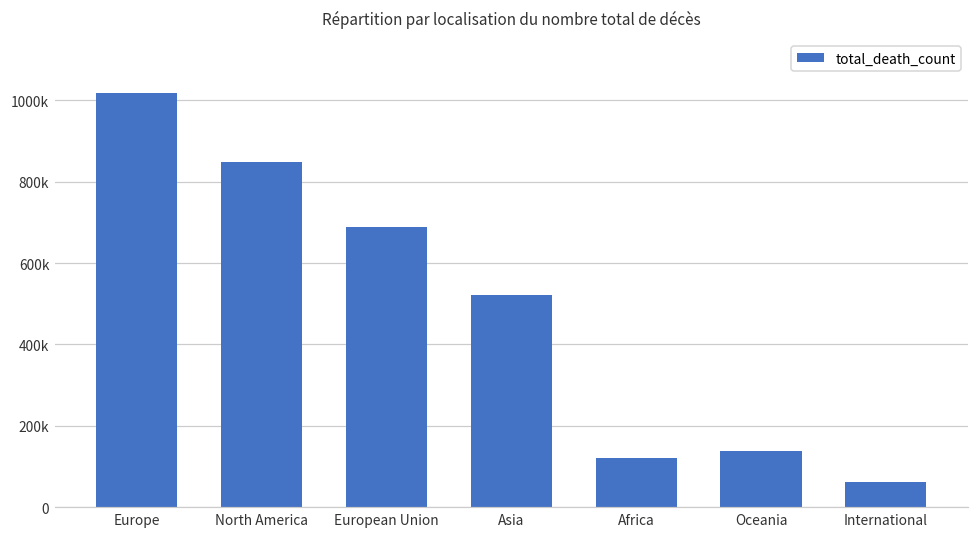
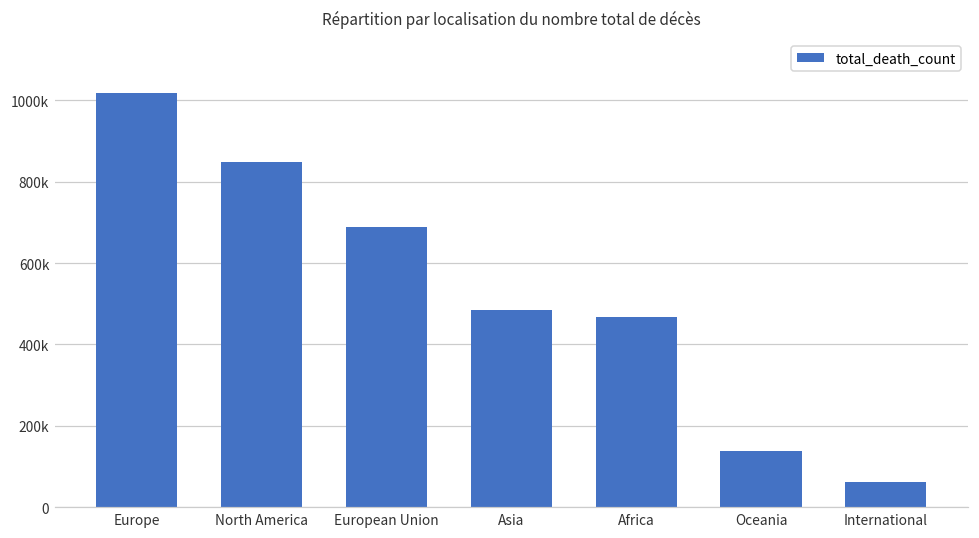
Asia: 520000 -> 480000
Africa: 120000 -> 470000
